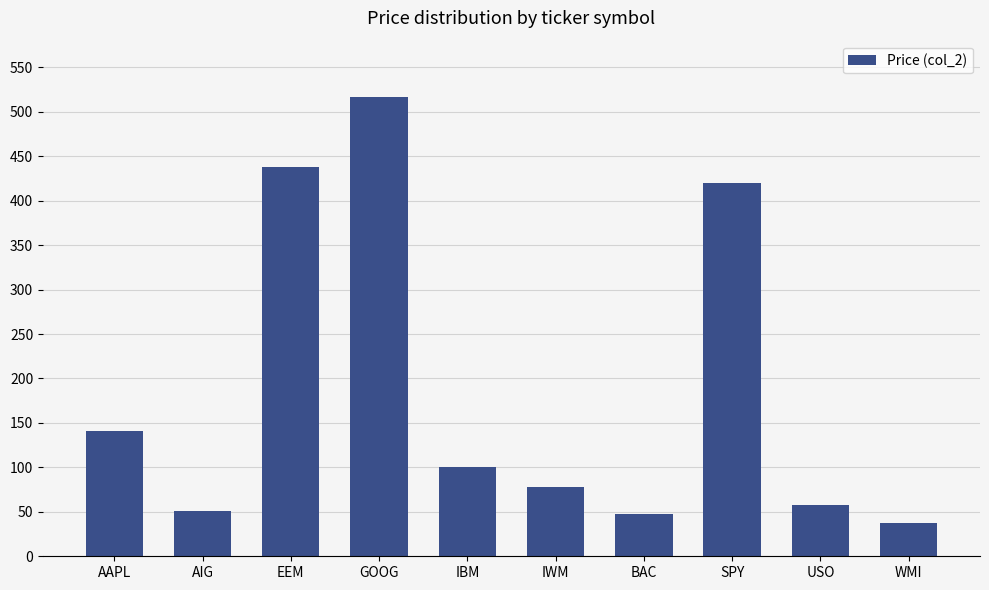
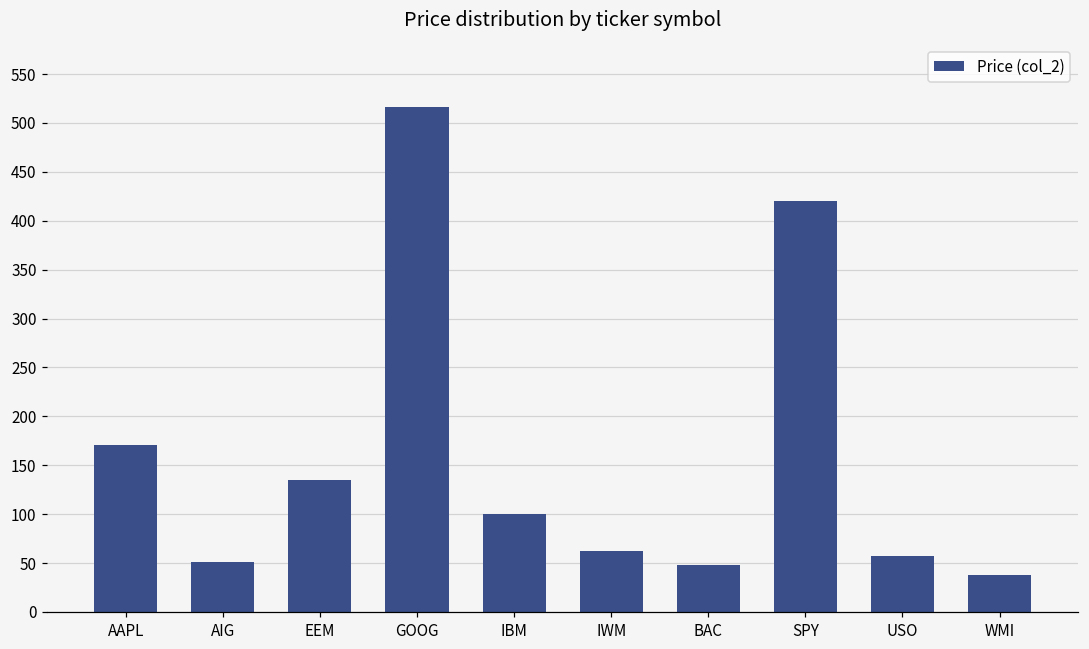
AAPL: 140 -> 170
EEM: 440 -> 140
IWM: 80 -> 60
